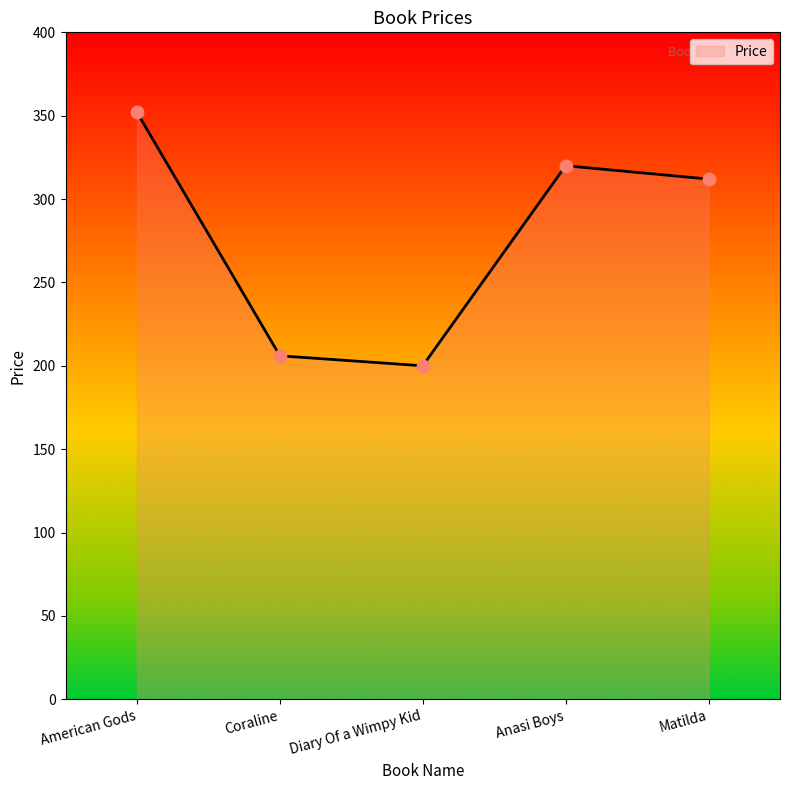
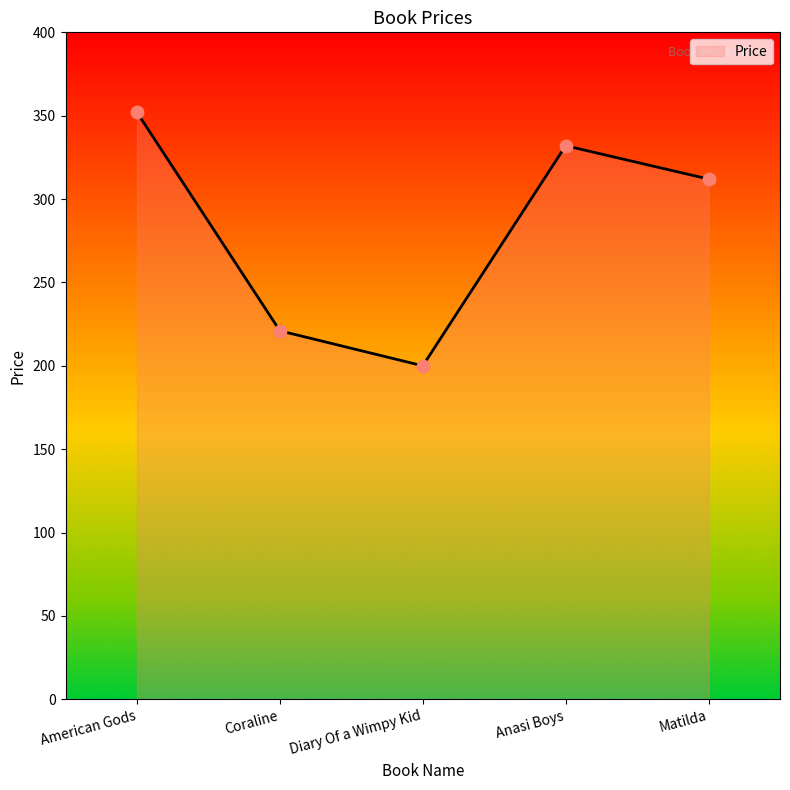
Coraline: 206 -> 221
Anasi Boys: 320 -> 332
